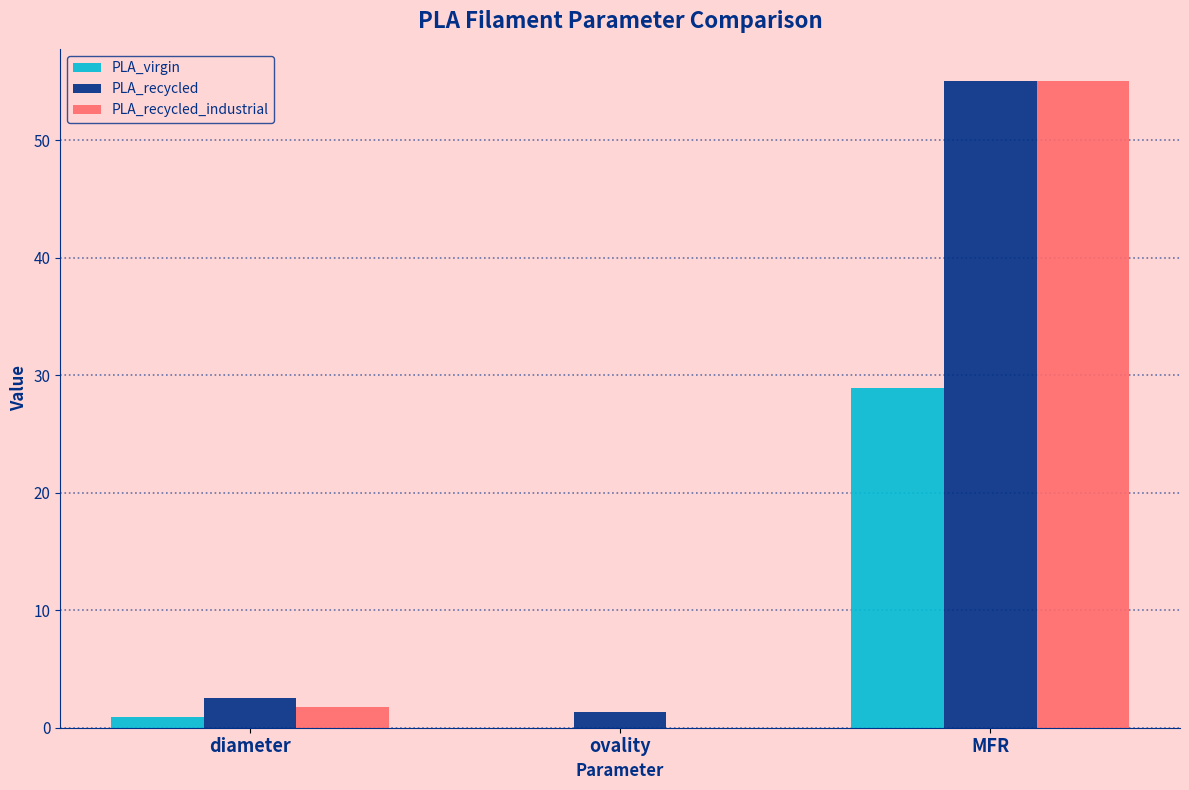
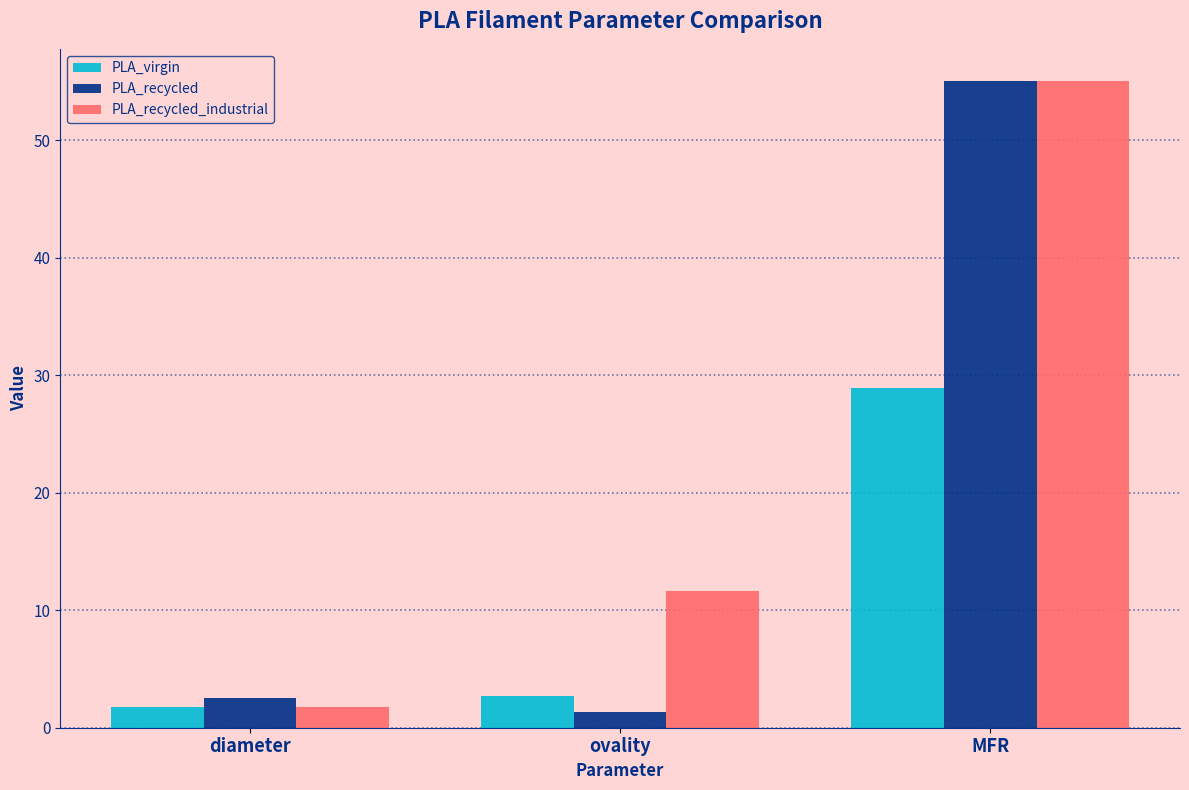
PLA_virgin, diameter: 0.9 -> 1.8
PLA_virgin, ovality: 0.0 -> 2.7
PLA_recycled_industrial, ovality: 0.0 -> 11.6
